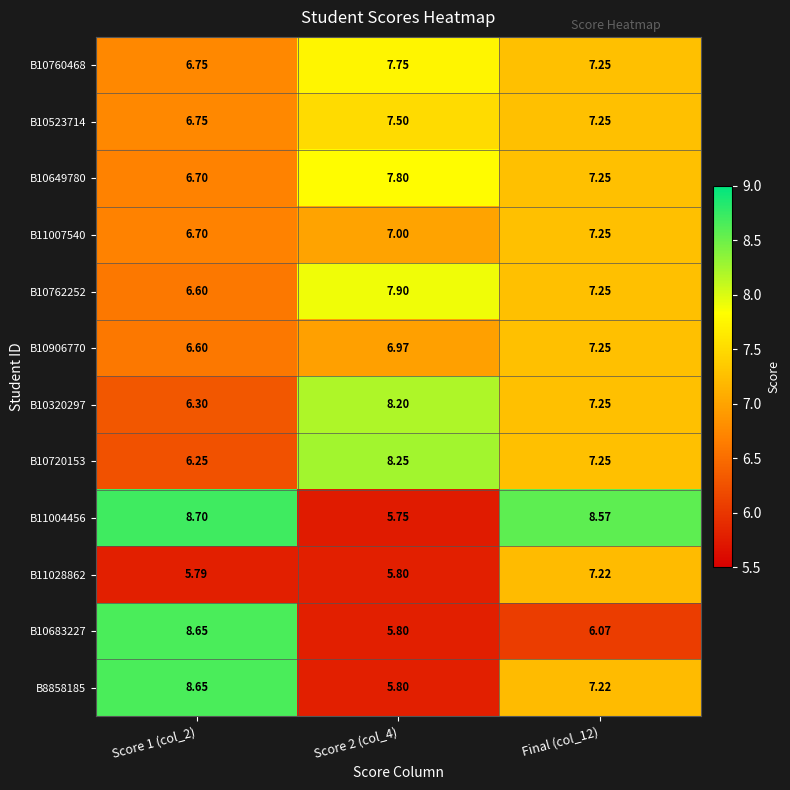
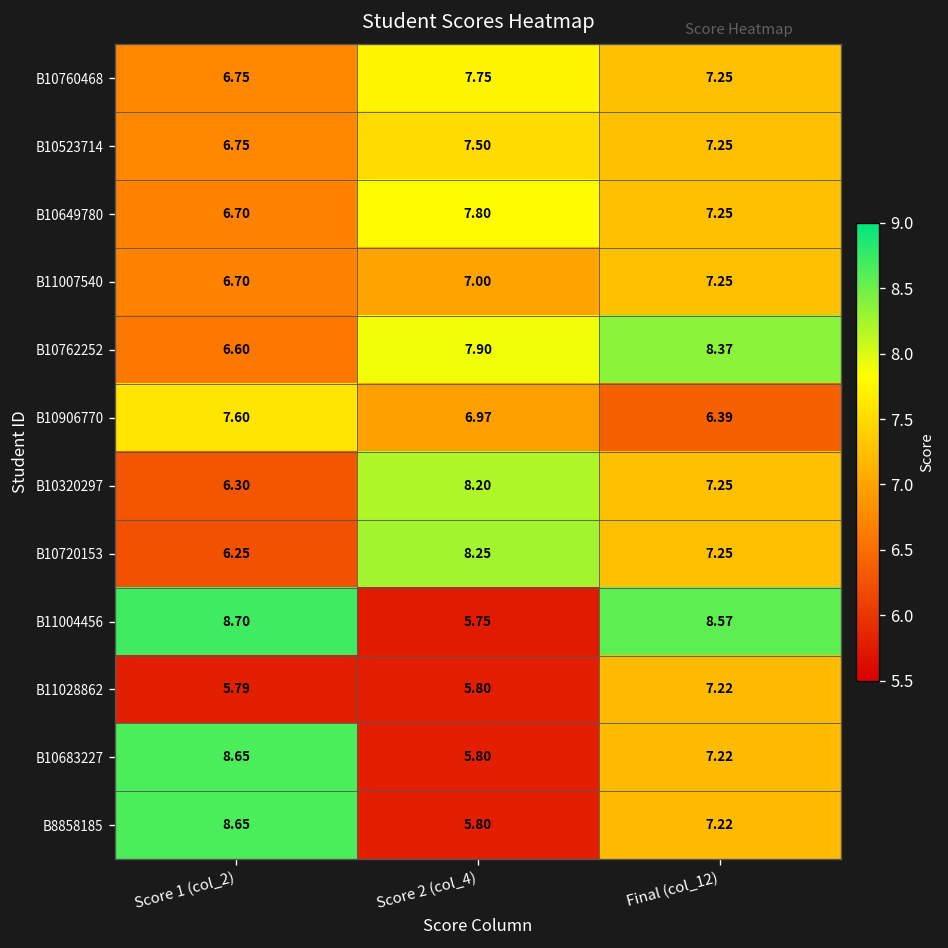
B10762252, Final (col_12): 7.25 -> 8.37
B10906770, Score 1 (col_2): 6.60 -> 7.60
B10906770, Final (col_12): 7.25 -> 6.39
B10683227, Final (col_12): 6.07 -> 7.22
